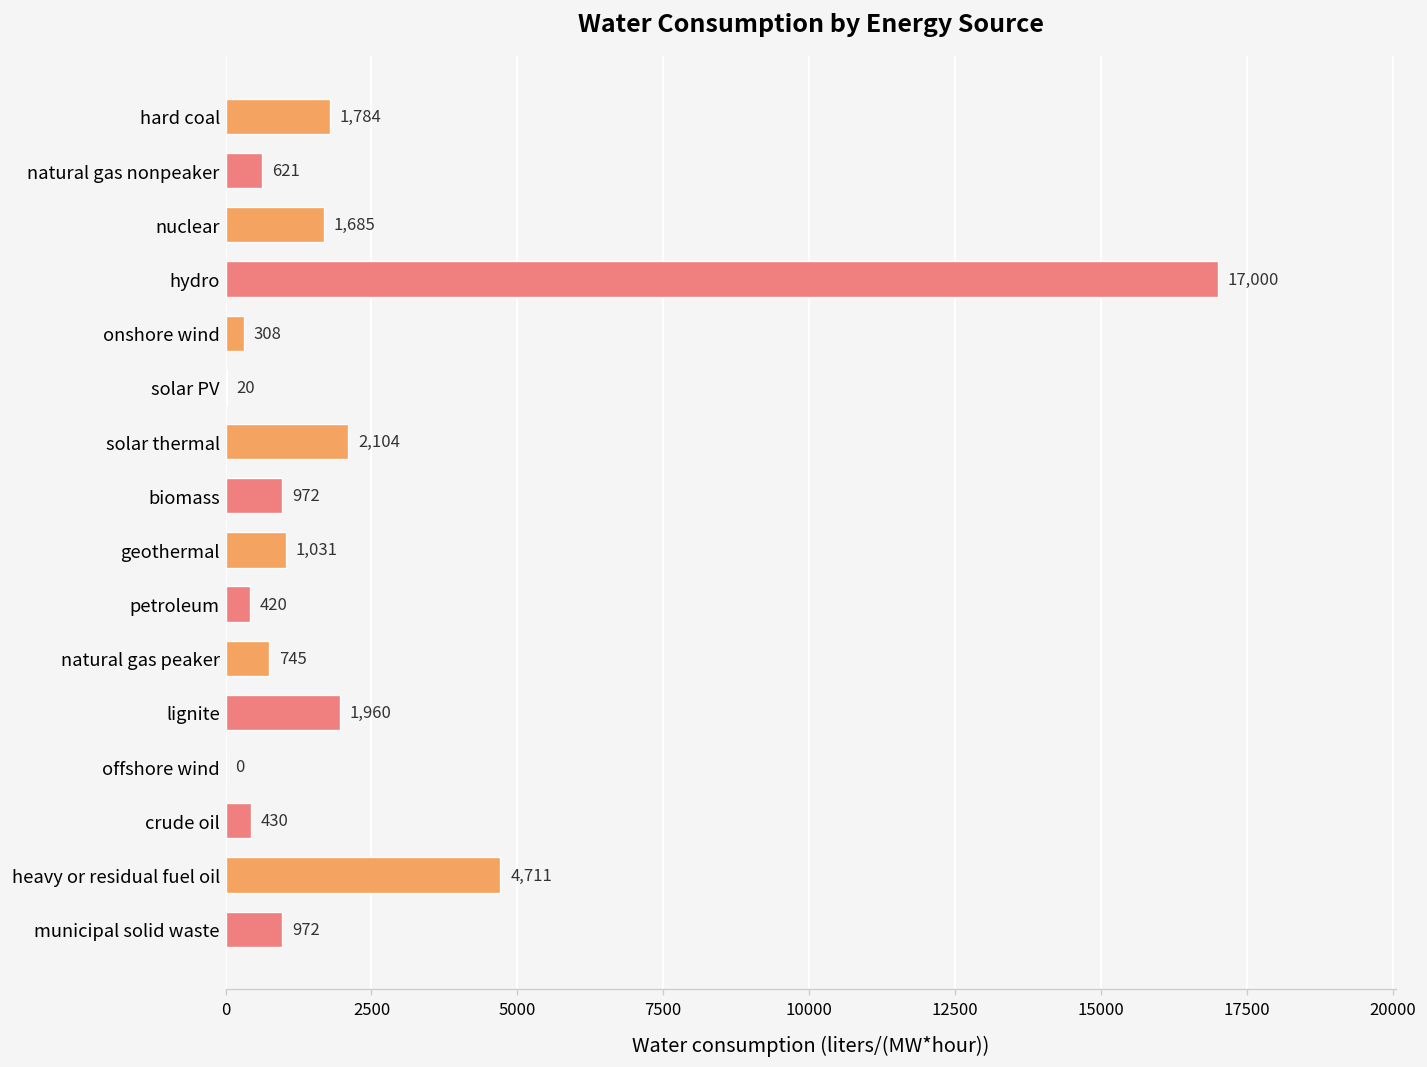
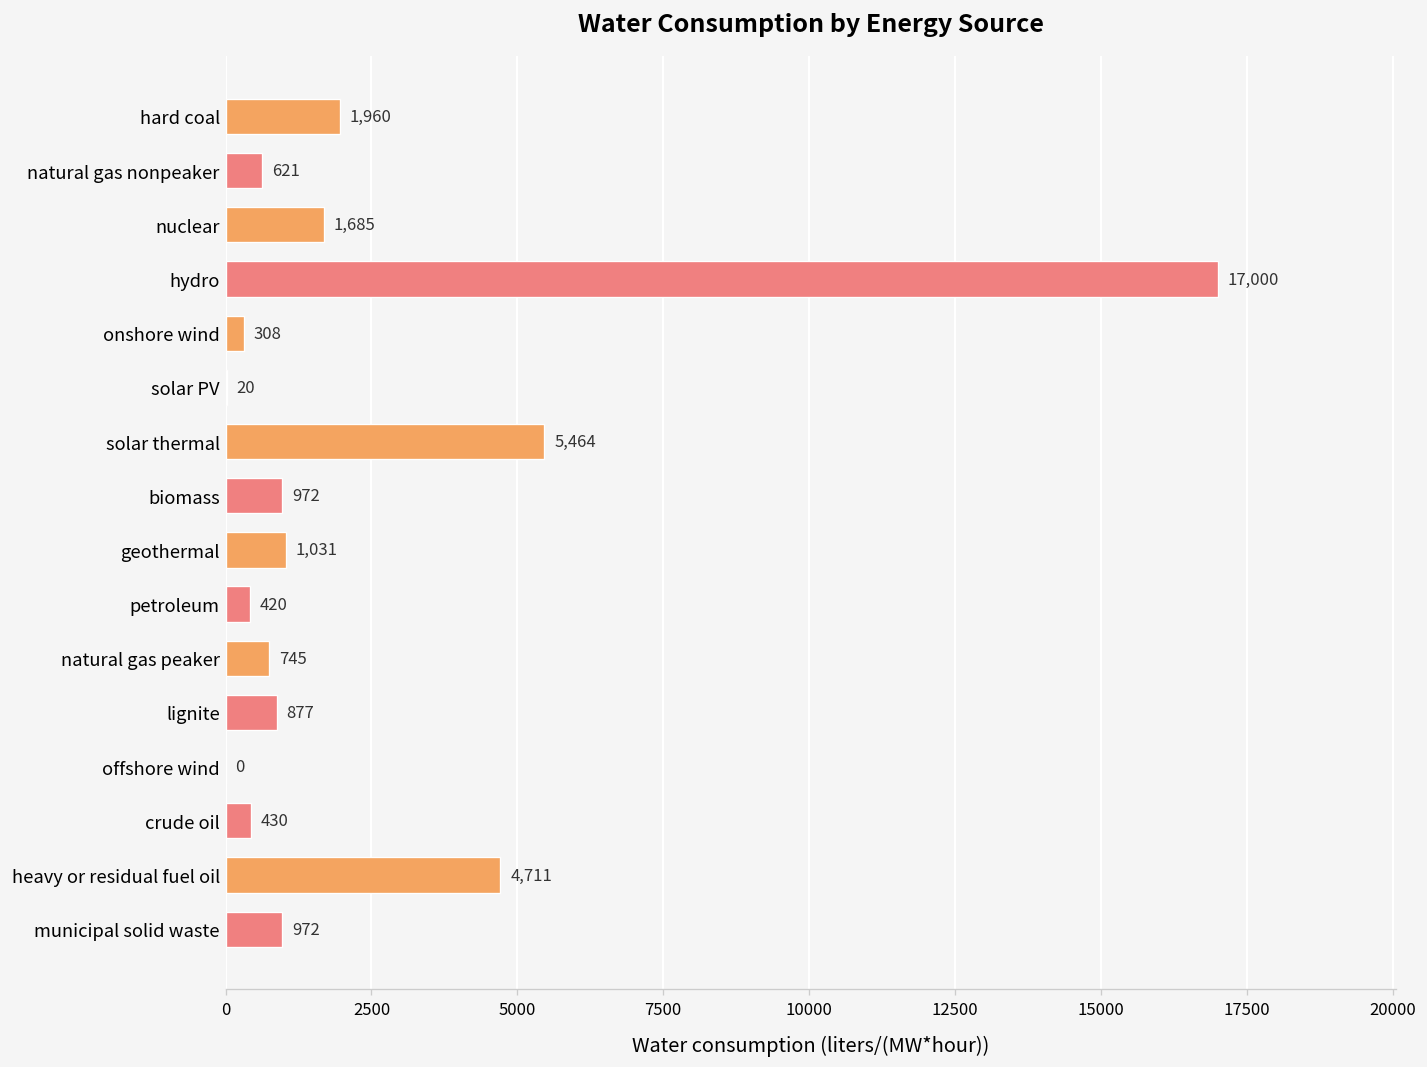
hard coal: 1,784 -> 1,960
solar thermal: 2,104 -> 5,464
lignite: 1,960 -> 877
